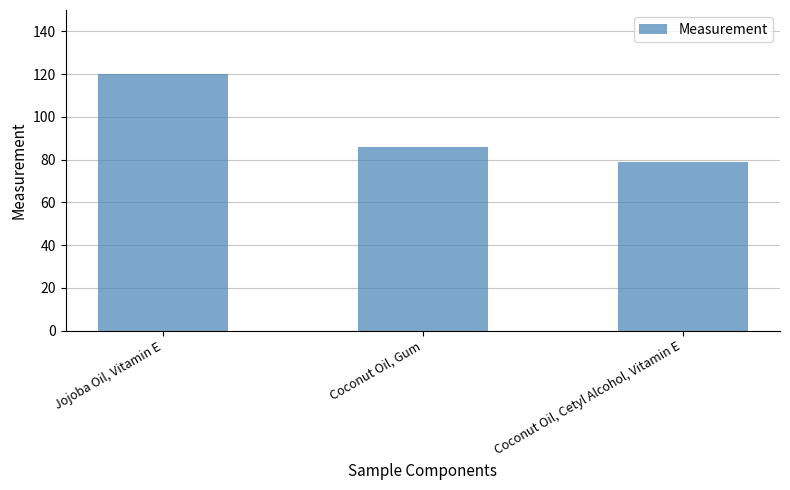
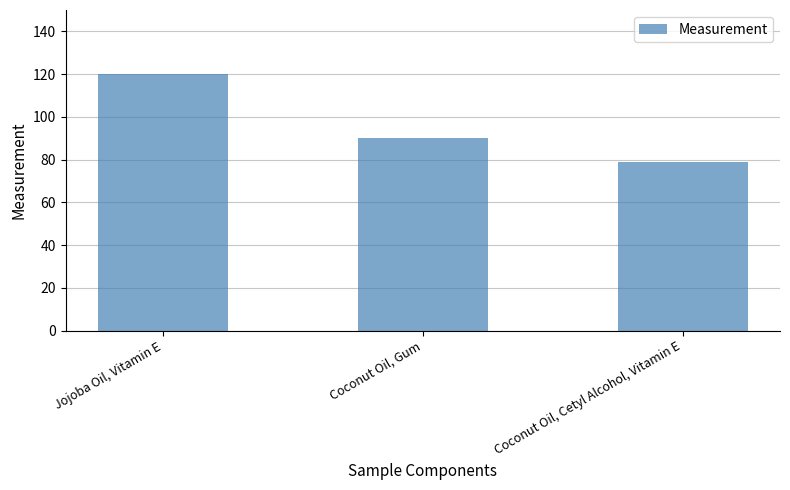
Coconut Oil, Gum: 86 -> 90
